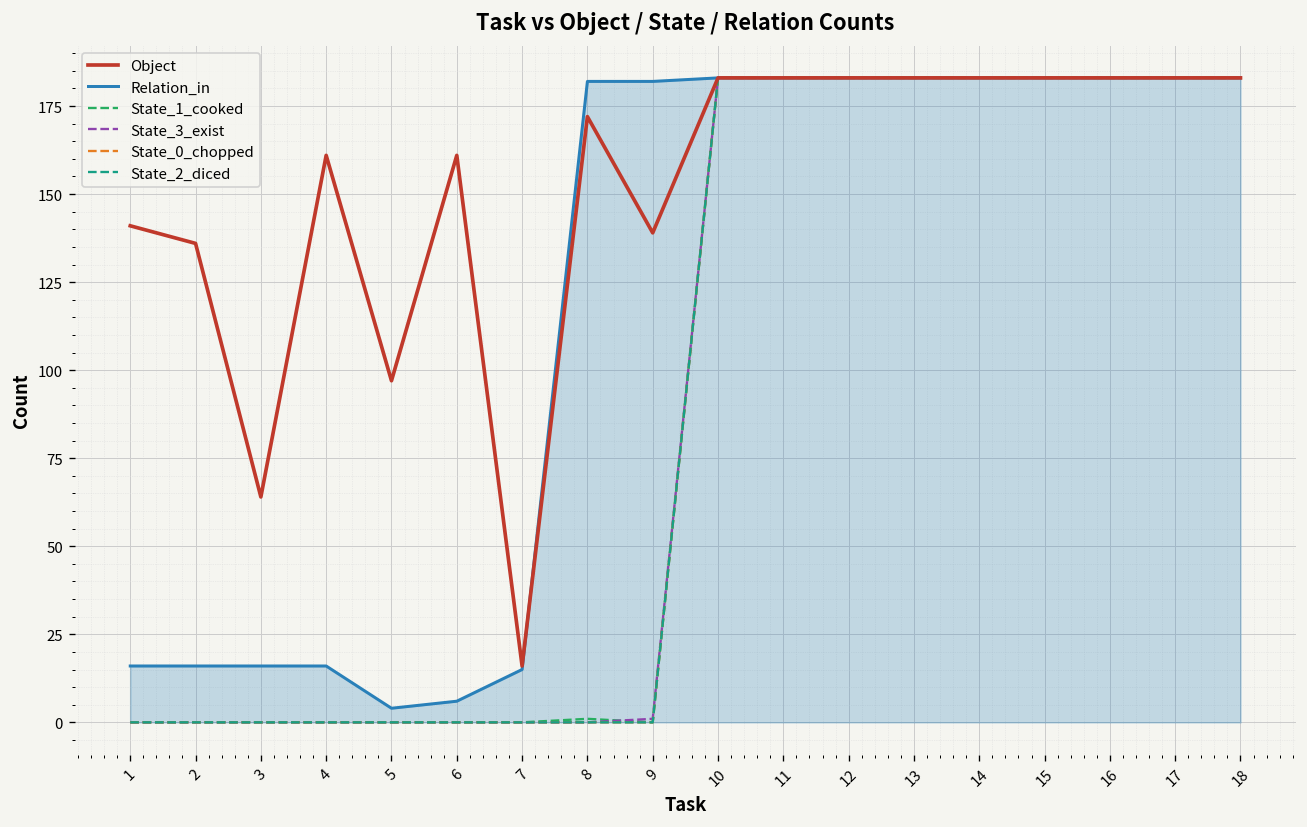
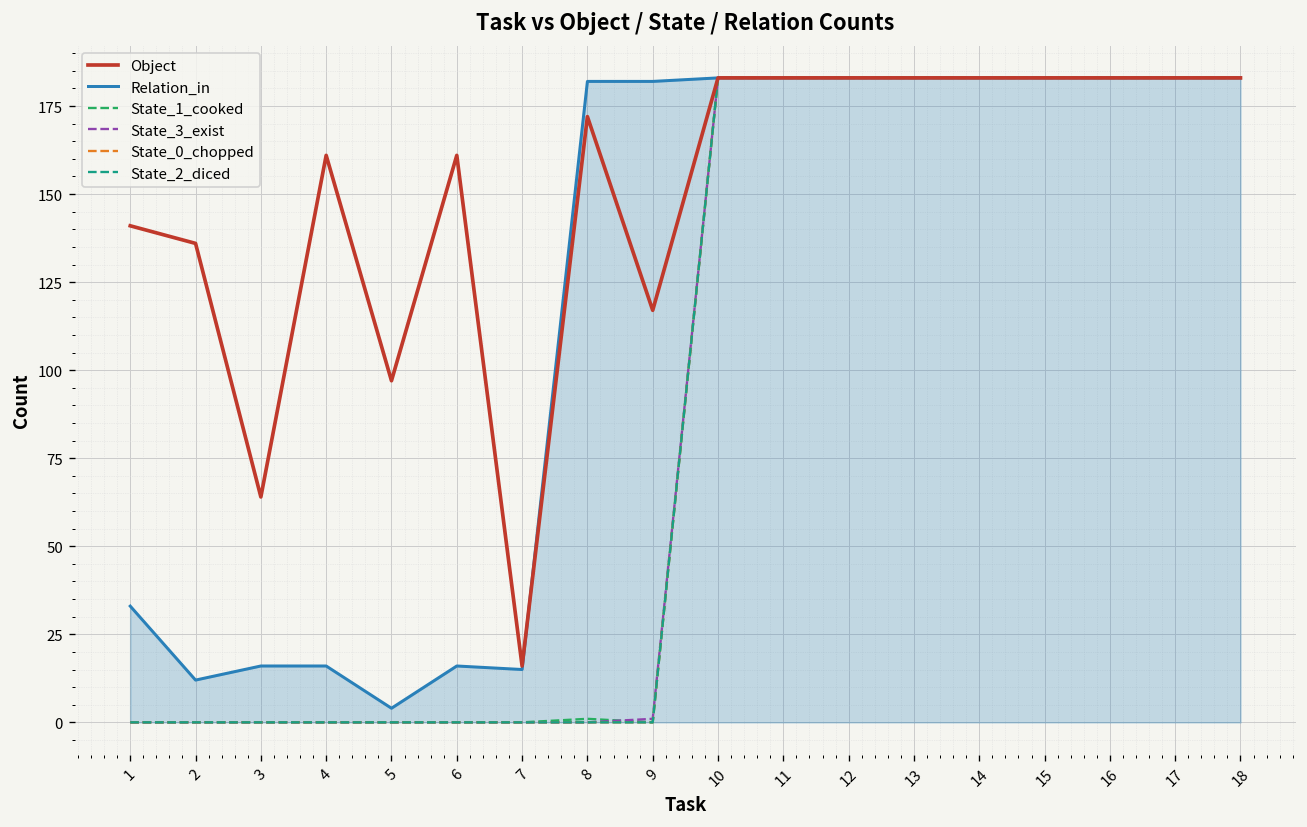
Relation_in, 1: 16 -> 33
Relation_in, 2: 16 -> 12
Relation_in, 6: 6 -> 16
Object, 9: 139 -> 117
